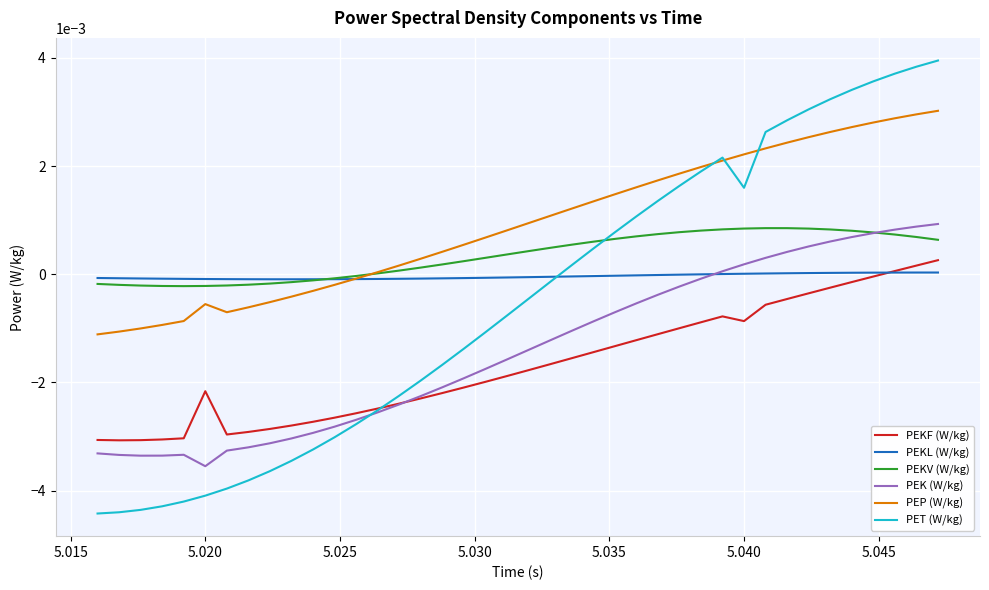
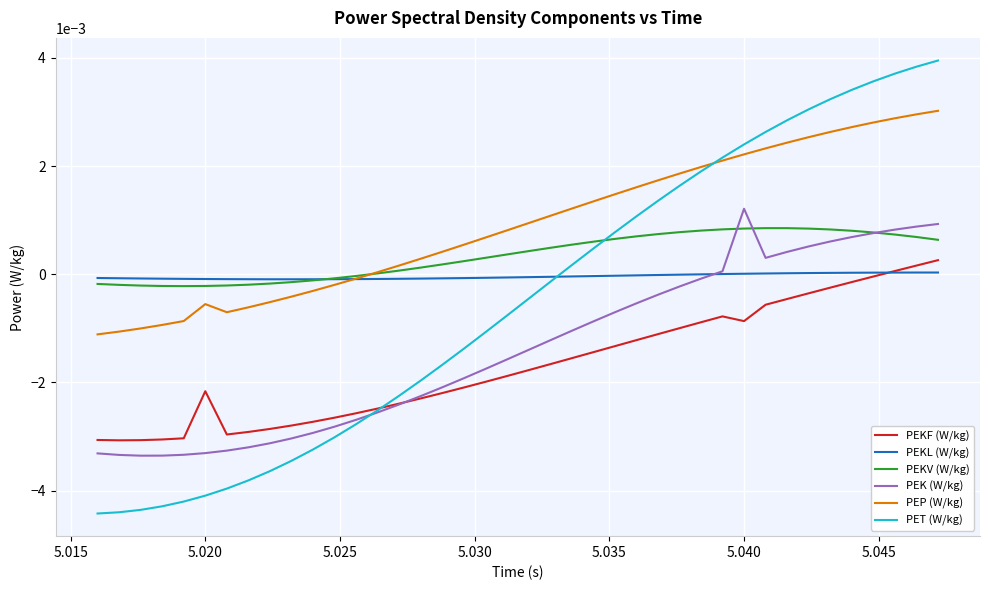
PEK (W/kg), 5.020: -0.0035 -> -0.0033
PEK (W/kg), 5.040: 0.0002 -> 0.0012
PET (W/kg), 5.040: 0.0016 -> 0.0024
